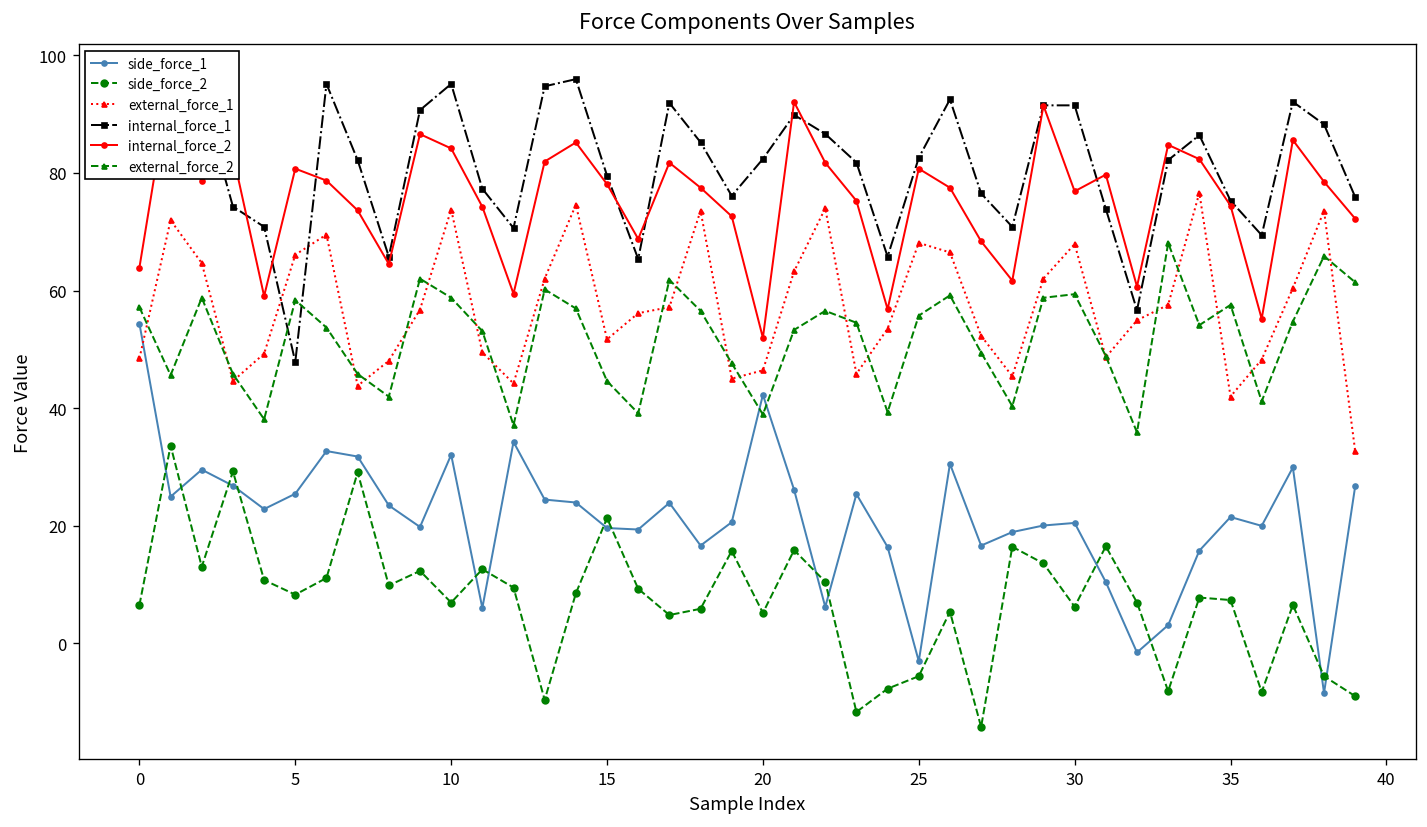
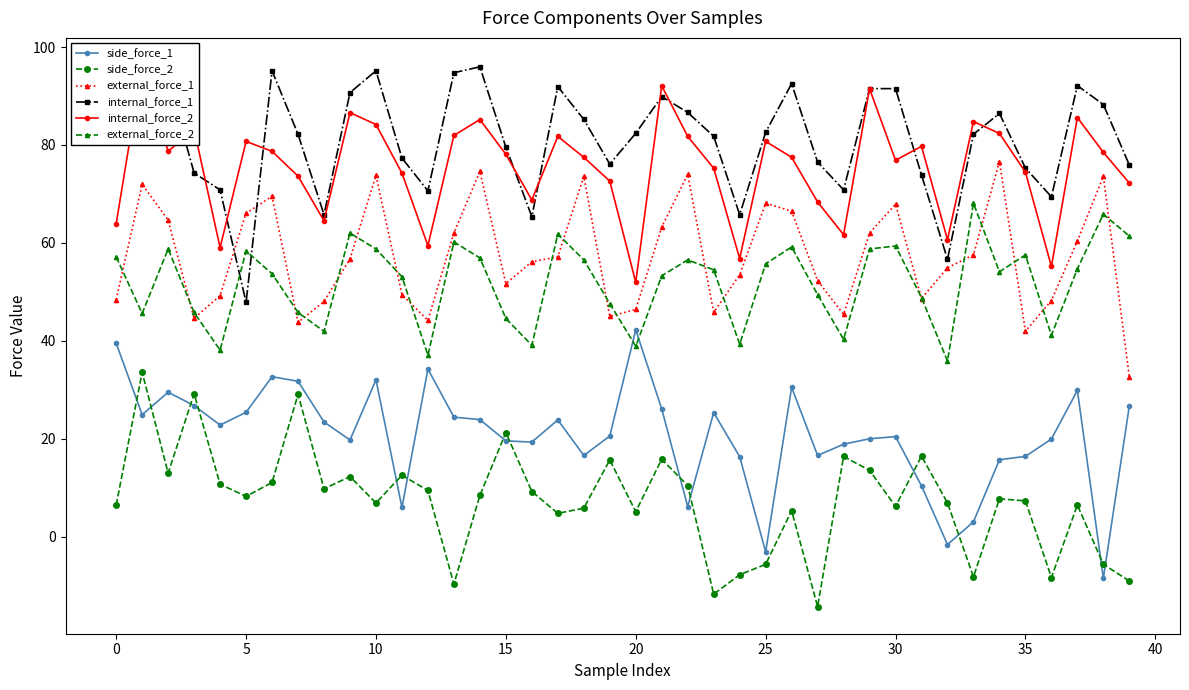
side_force_1, 0: 54 -> 40
side_force_1, 35: 21 -> 16
